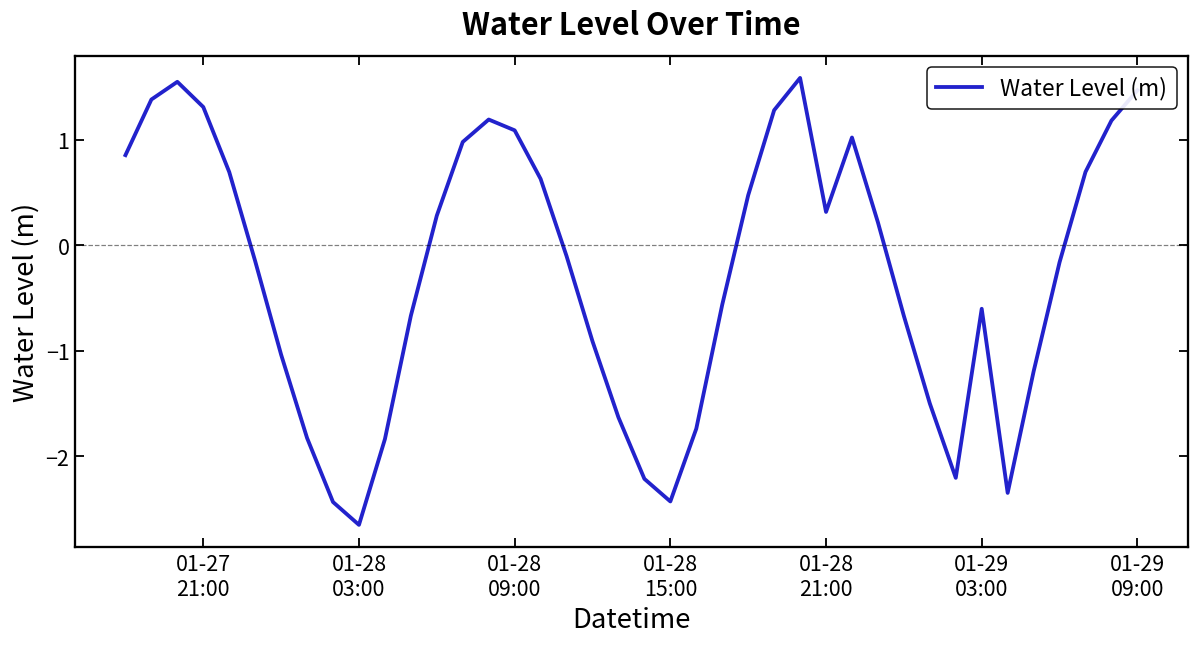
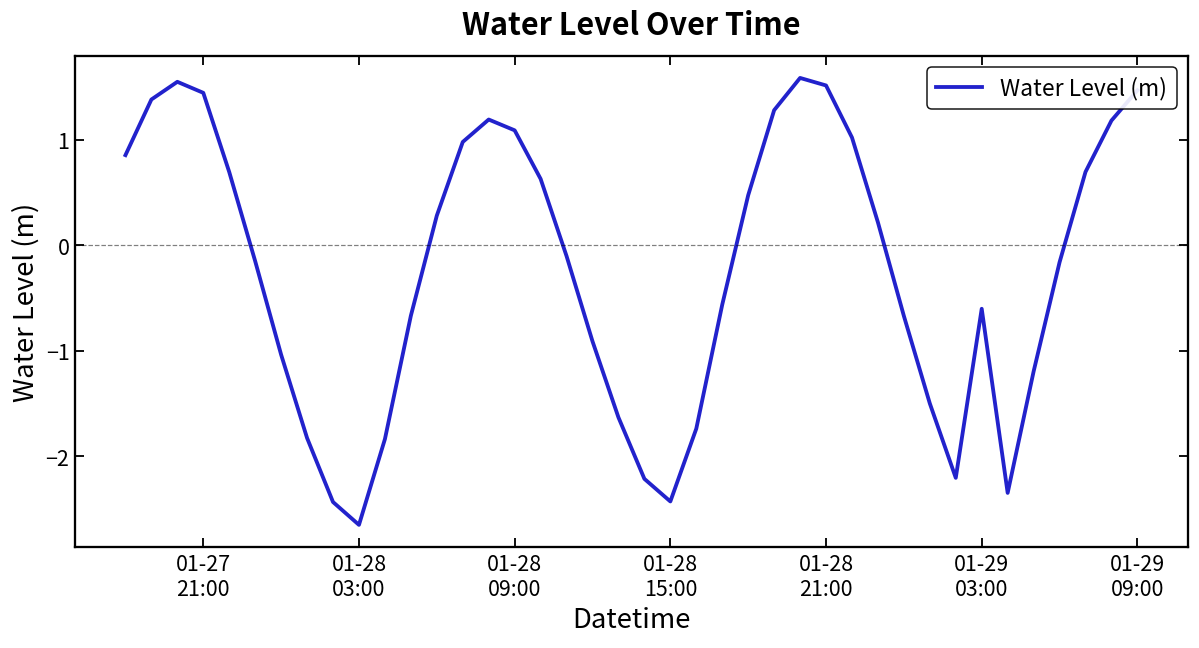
01-27 21:00: 1.3 -> 1.4
01-28 21:00: 0.3 -> 1.5
